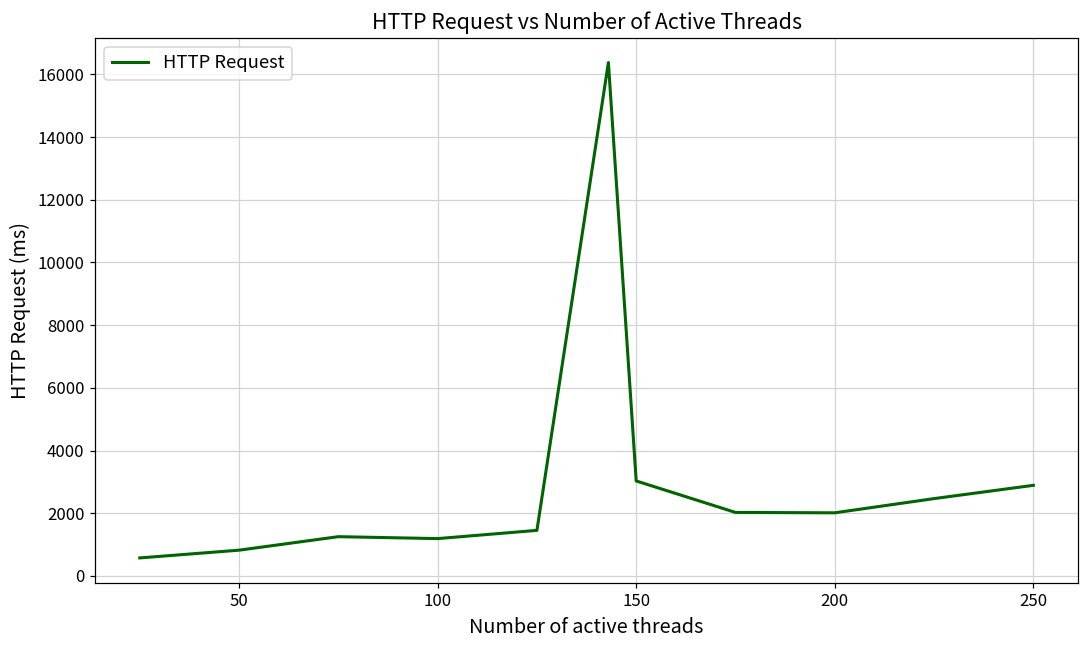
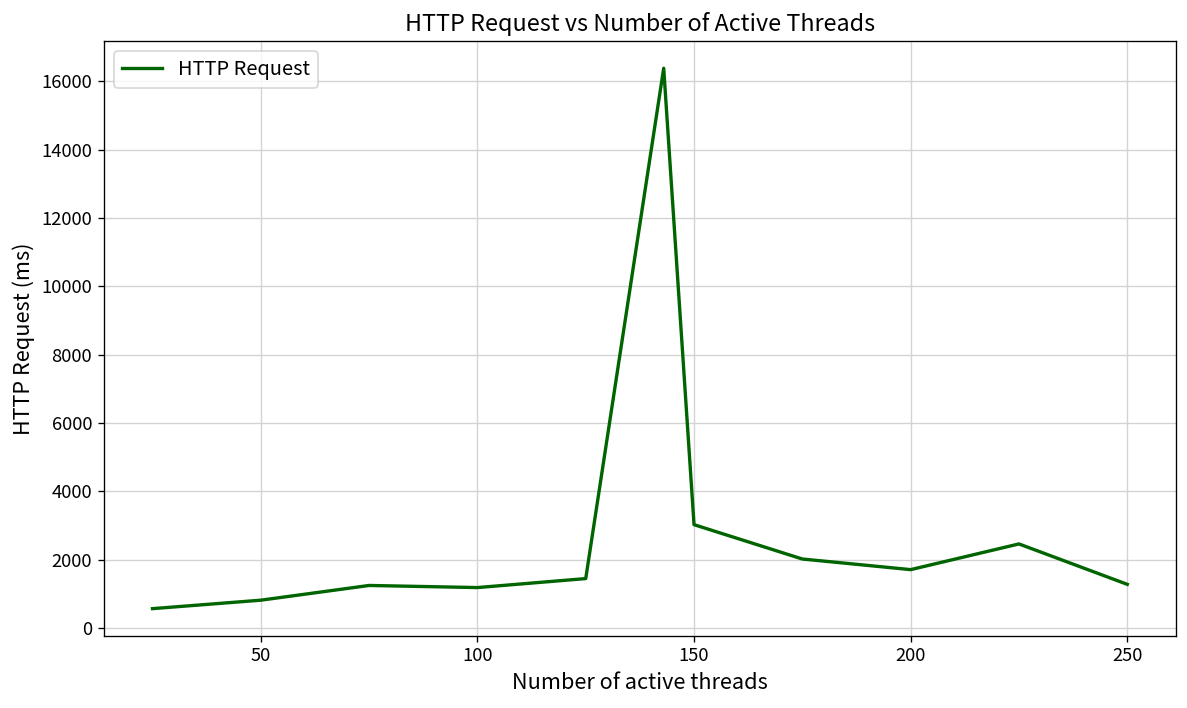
200: 2000 -> 1700
250: 2900 -> 1300
